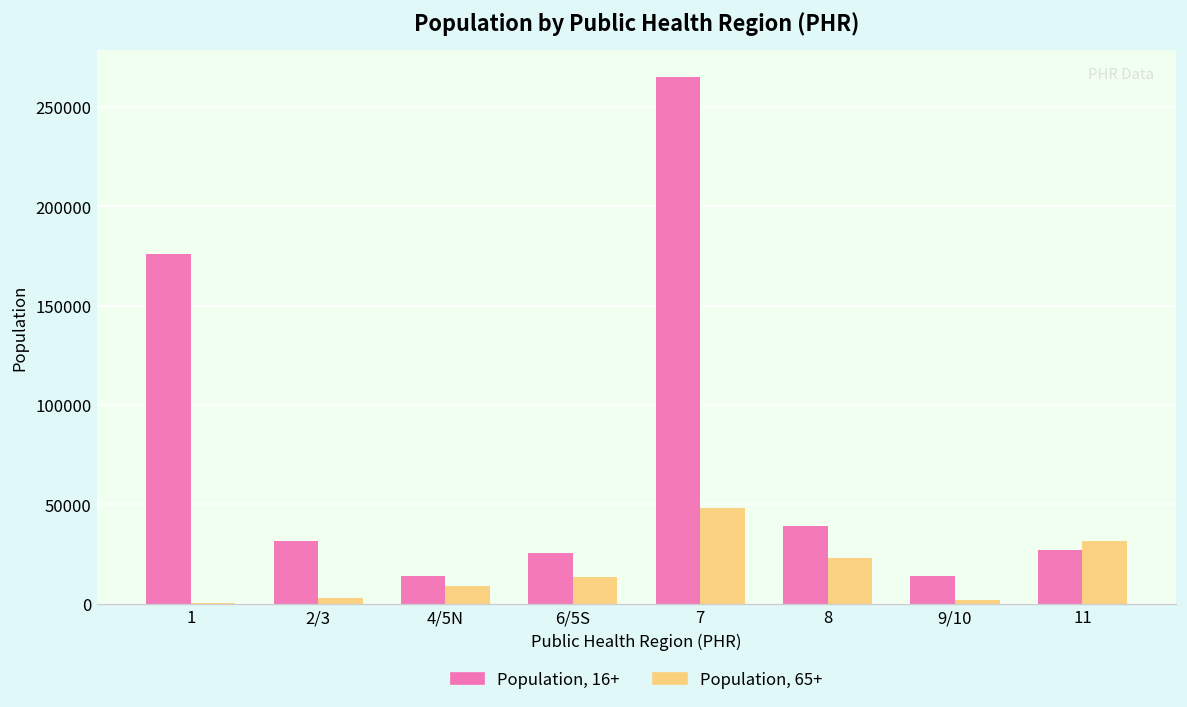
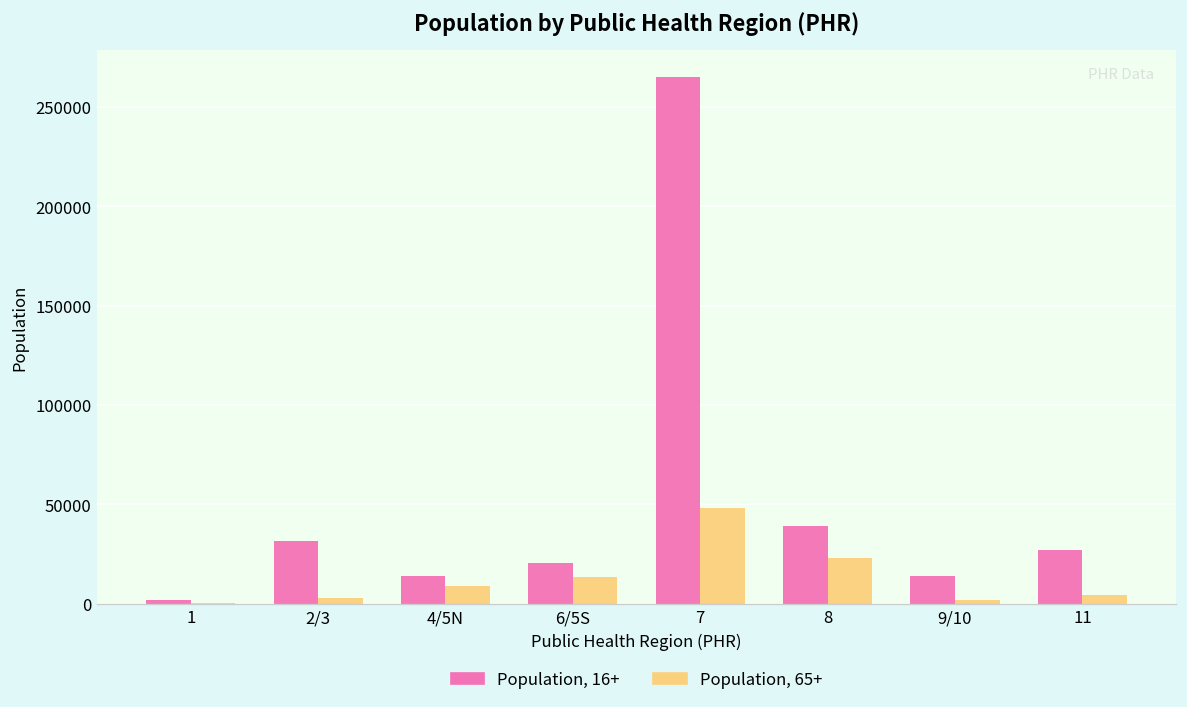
Population, 16+, 1: 176000 -> 2000
Population, 16+, 6/5S: 26000 -> 21000
Population, 65+, 11: 31000 -> 4000
